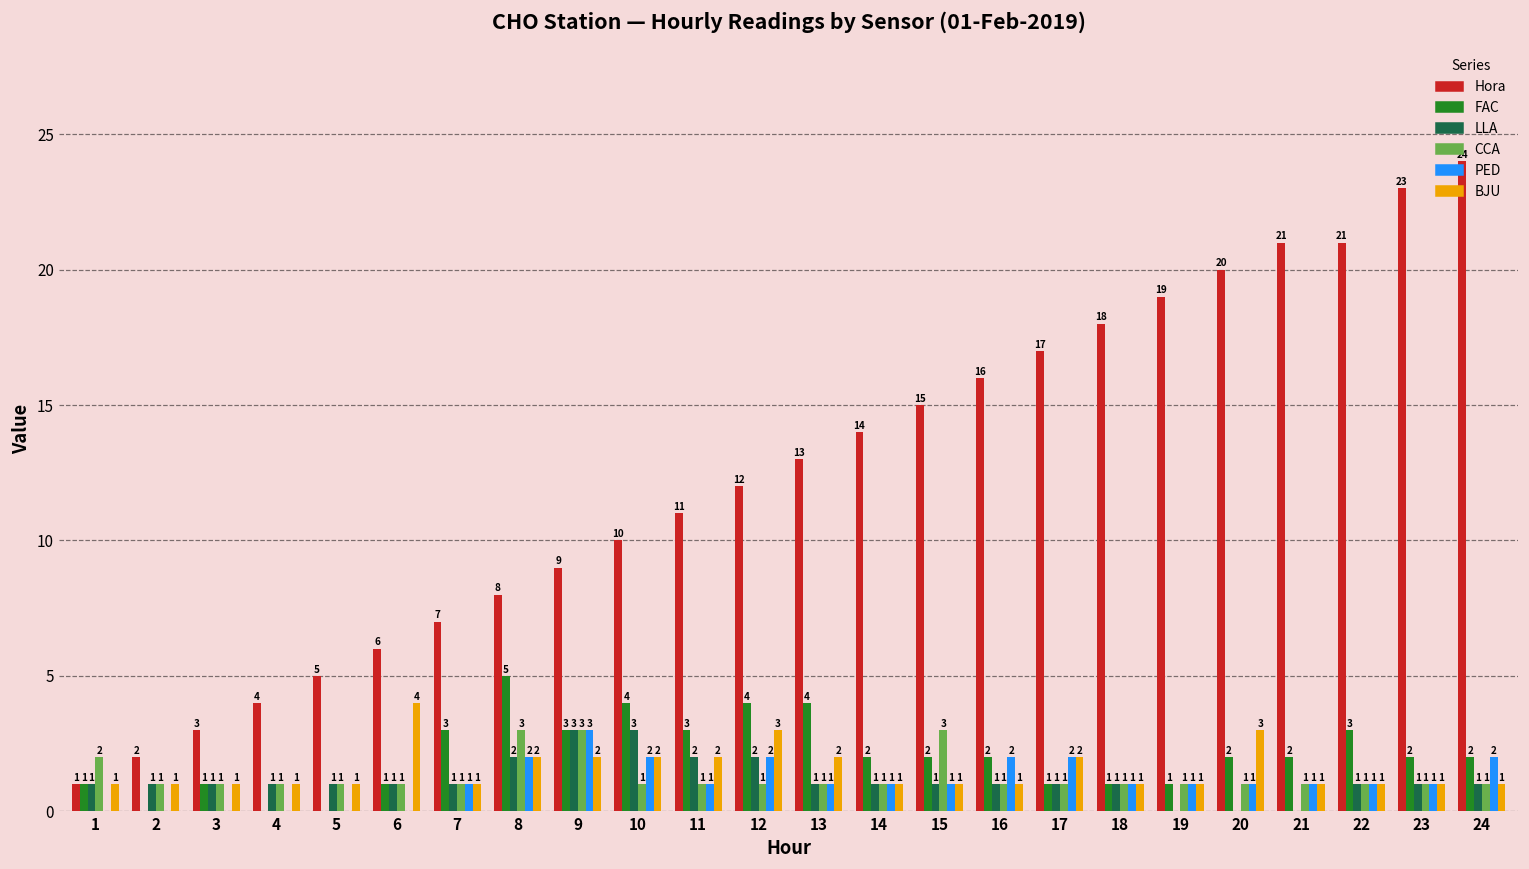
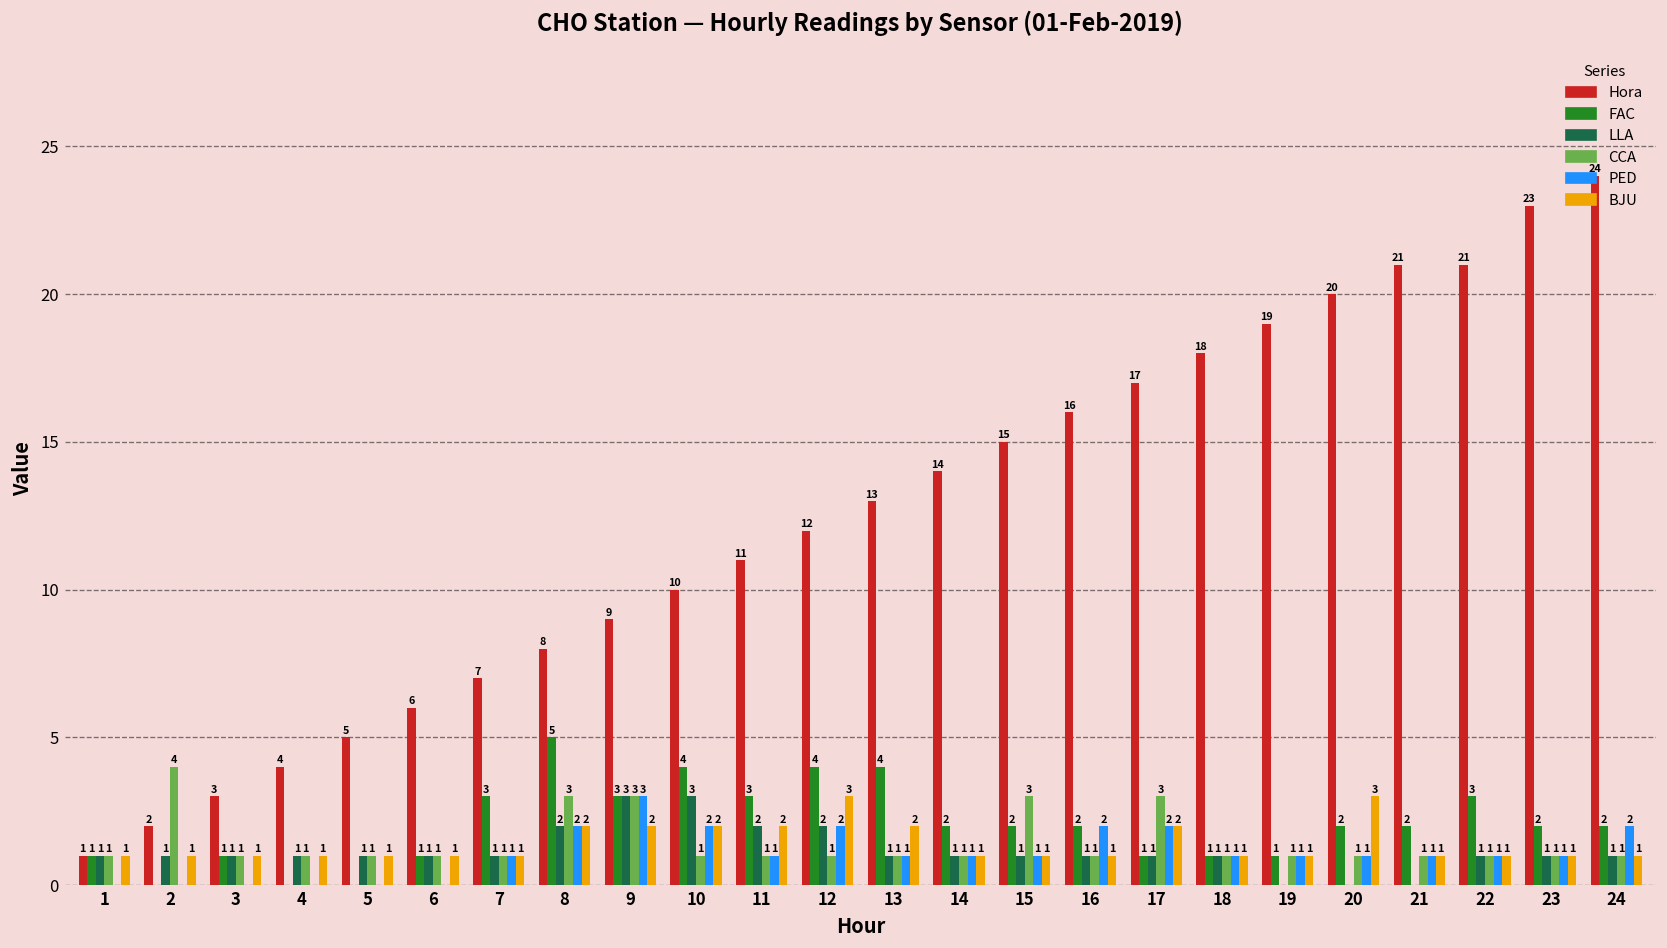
CCA, 1: 2 -> 1
CCA, 2: 1 -> 4
BJU, 6: 4 -> 1
CCA, 17: 1 -> 3
